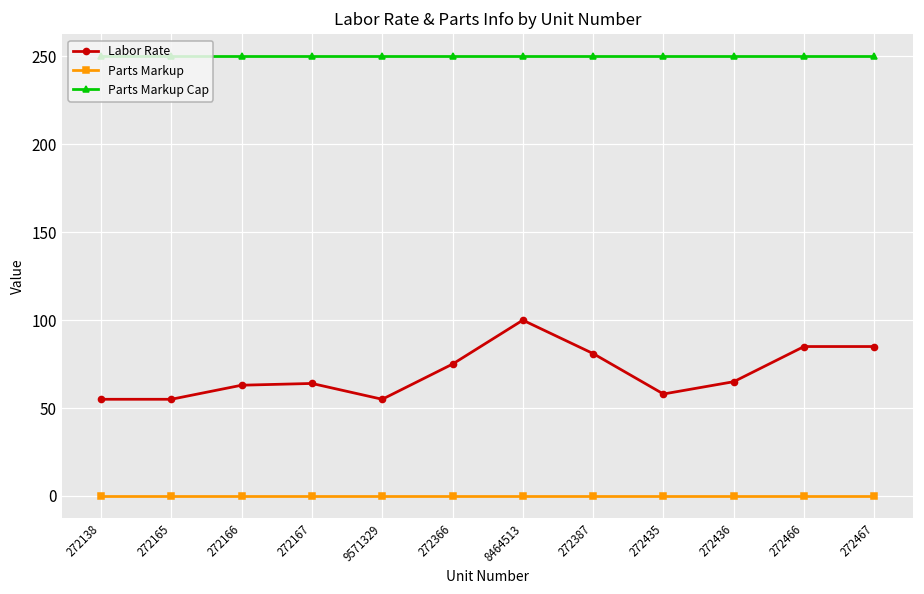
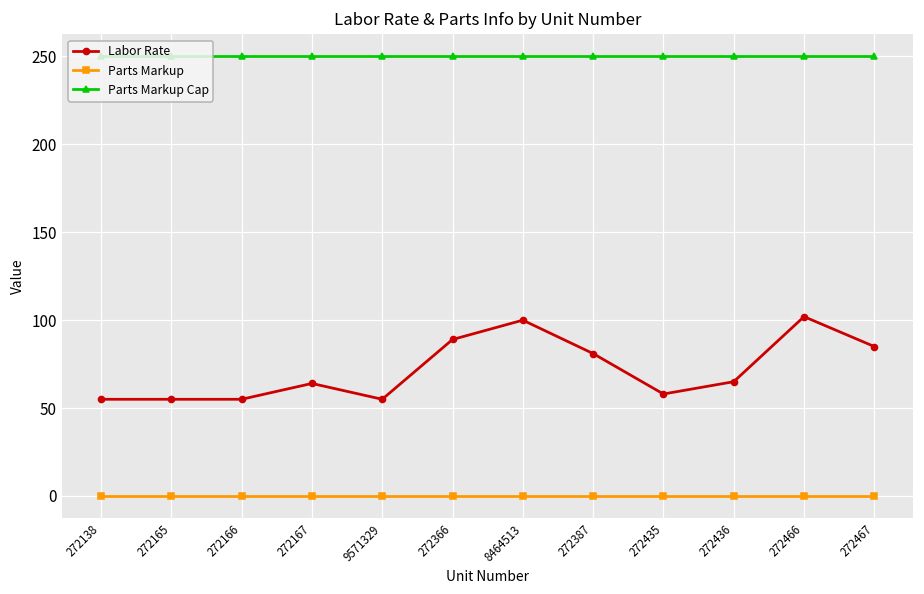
Labor Rate, 272166: 63 -> 55
Labor Rate, 272366: 75 -> 89
Labor Rate, 272466: 85 -> 102
